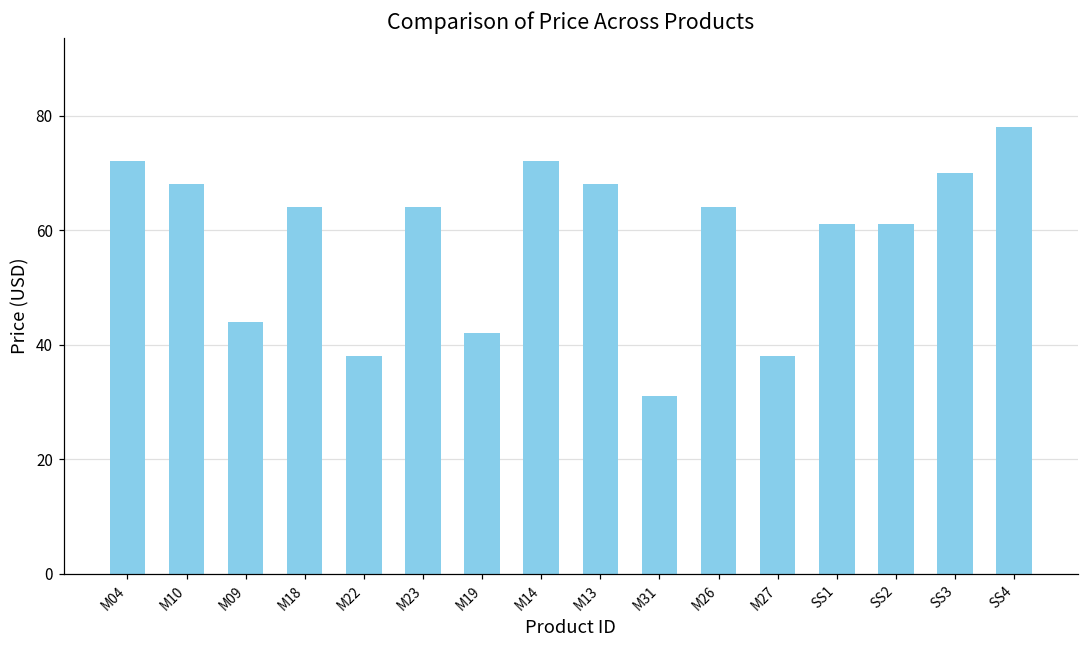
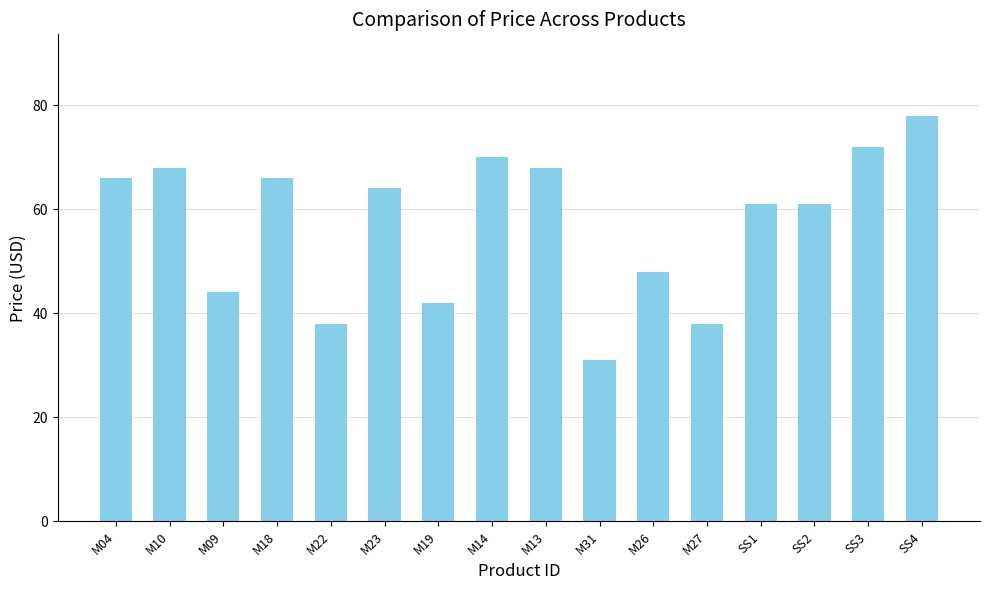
M04: 72 -> 66
M18: 64 -> 66
M14: 72 -> 70
M26: 64 -> 48
SS3: 70 -> 72
